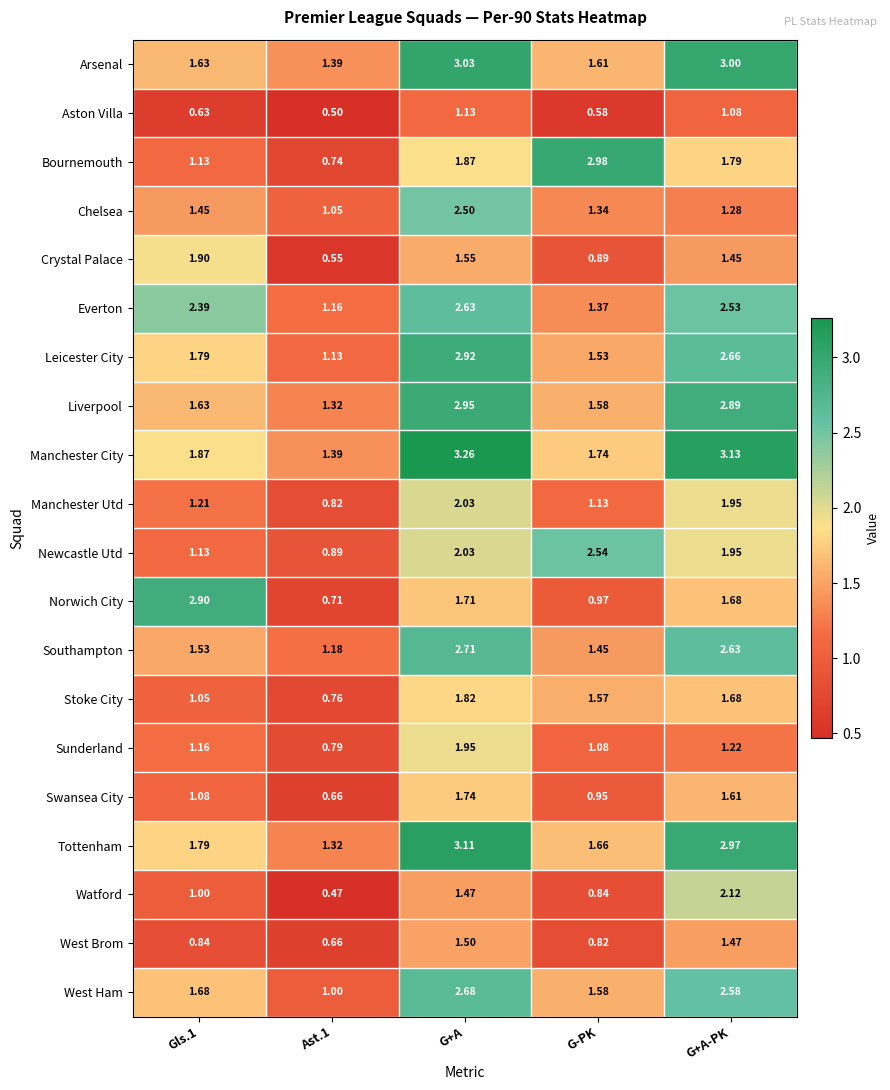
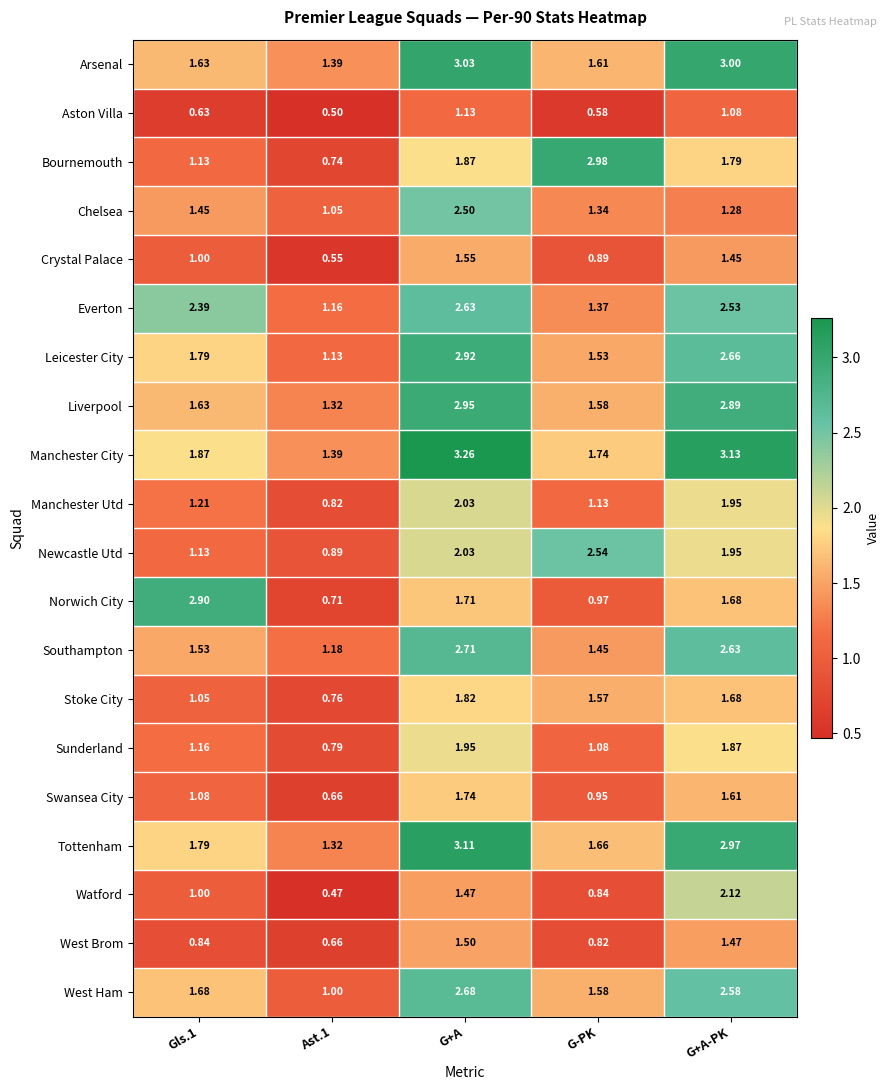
Crystal Palace, Gls.1: 1.90 -> 1.00
Sunderland, G+A-PK: 1.22 -> 1.87
